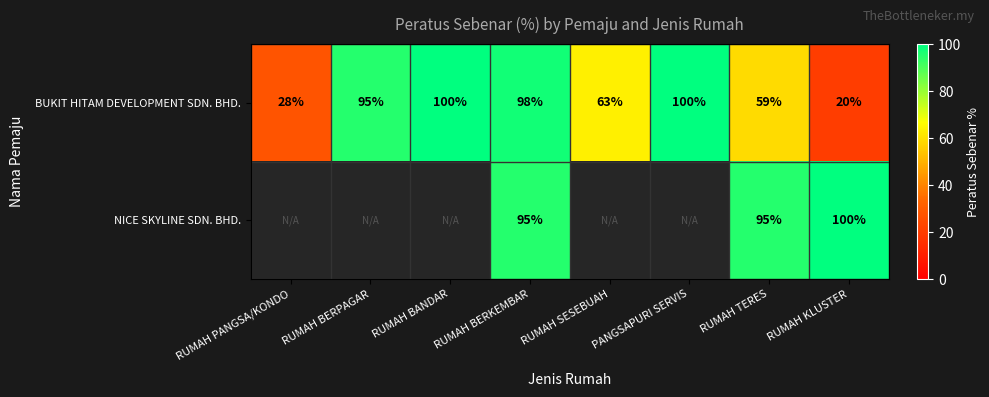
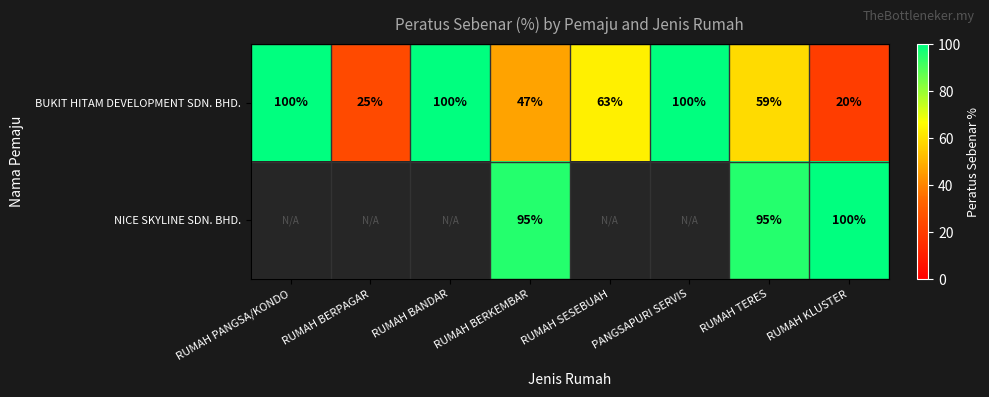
BUKIT HITAM DEVELOPMENT SDN. BHD., RUMAH PANGSA/KONDO: 28% -> 100%
BUKIT HITAM DEVELOPMENT SDN. BHD., RUMAH BERPAGAR: 95% -> 25%
BUKIT HITAM DEVELOPMENT SDN. BHD., RUMAH BERKEMBAR: 98% -> 47%
